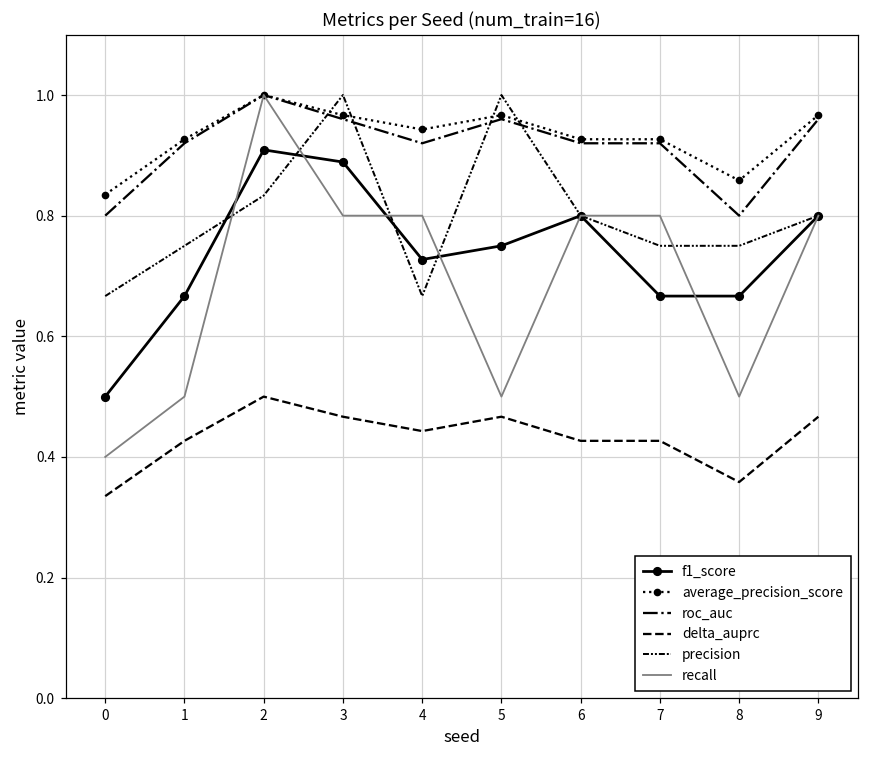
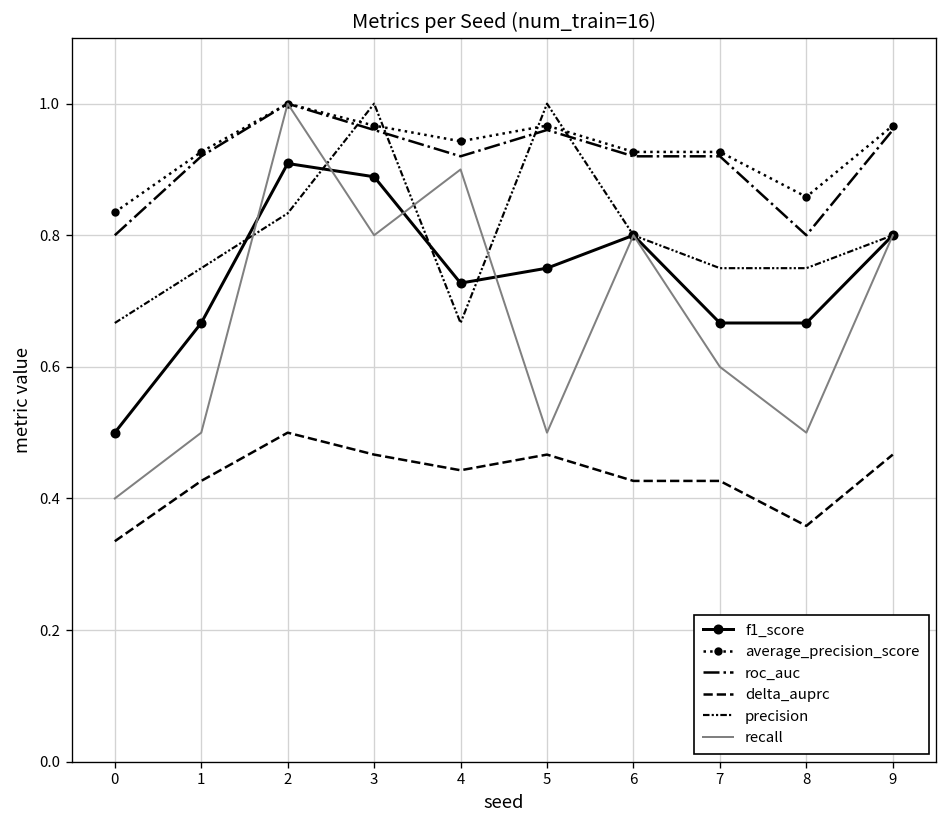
recall, 4: 0.8 -> 0.9
recall, 7: 0.8 -> 0.6
